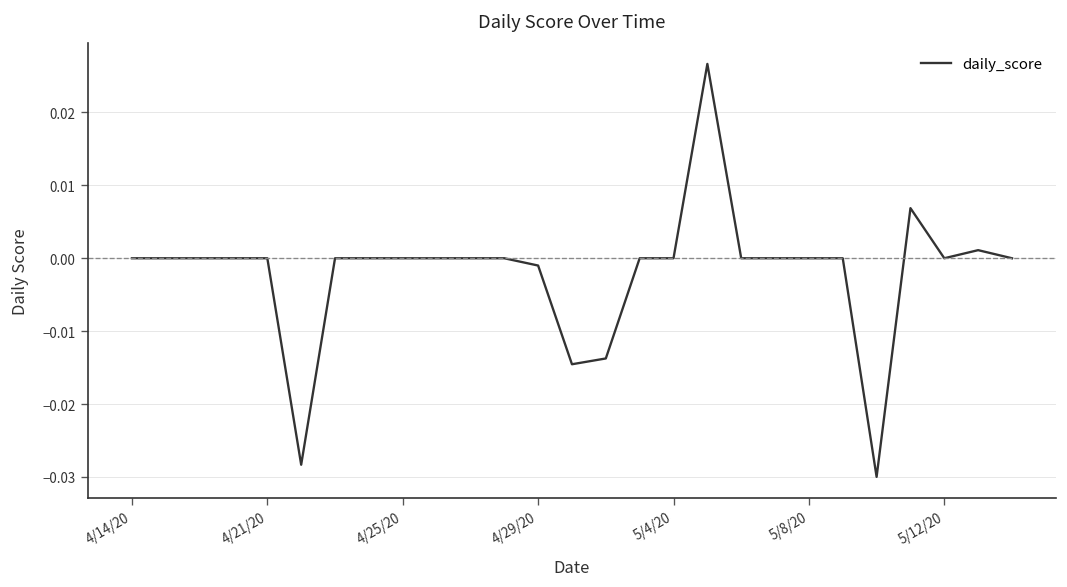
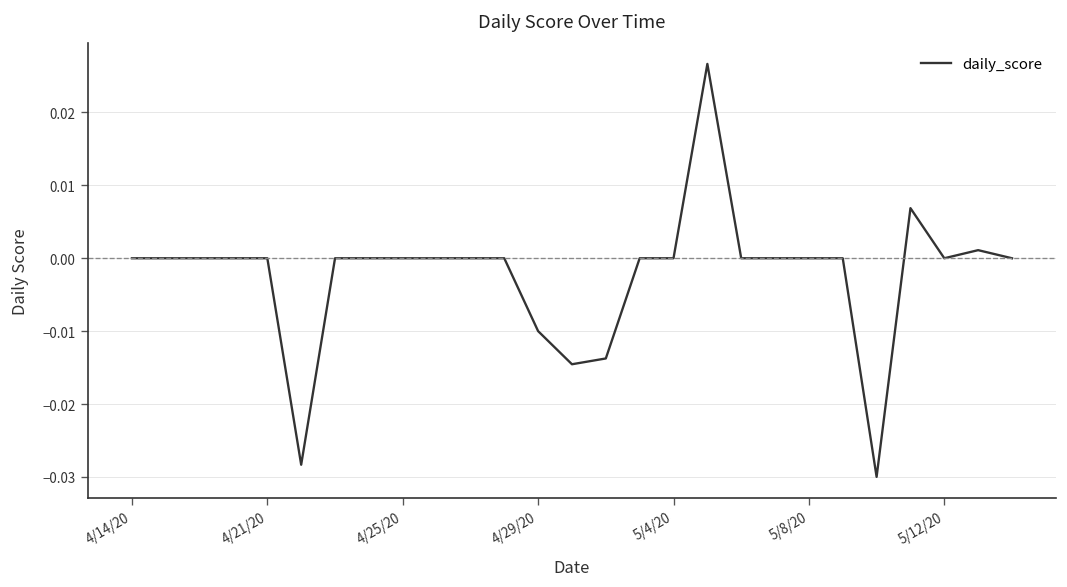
4/29/20: -0.001 -> -0.010
